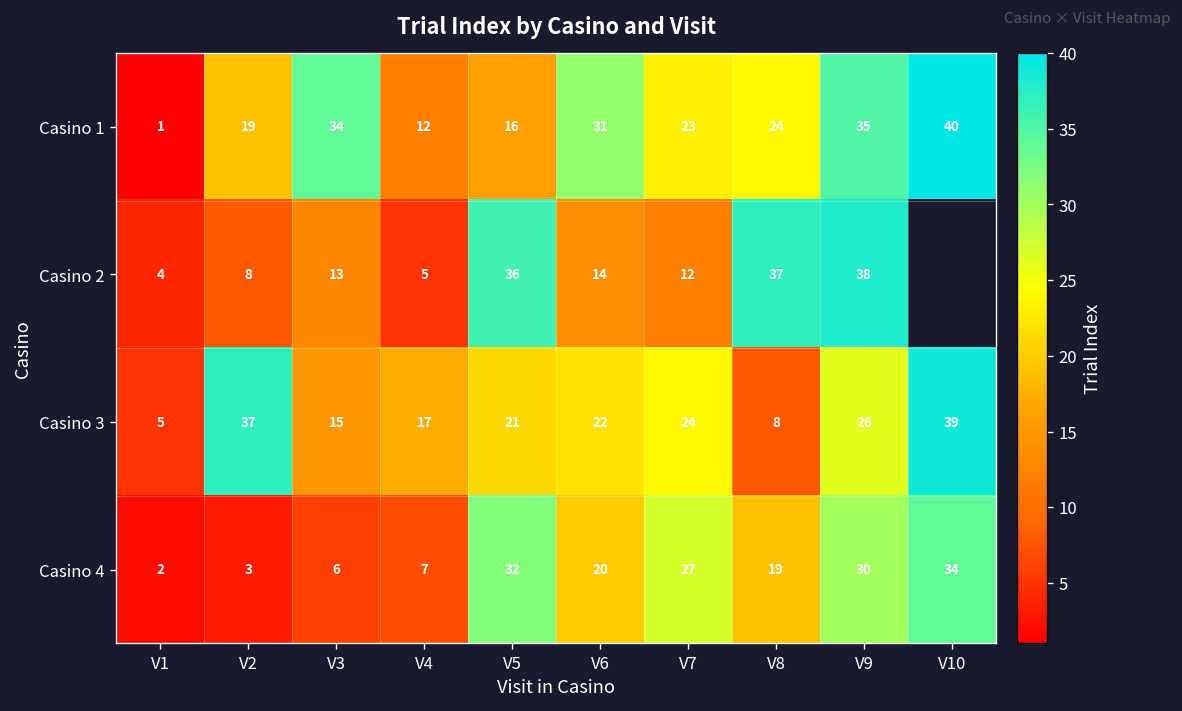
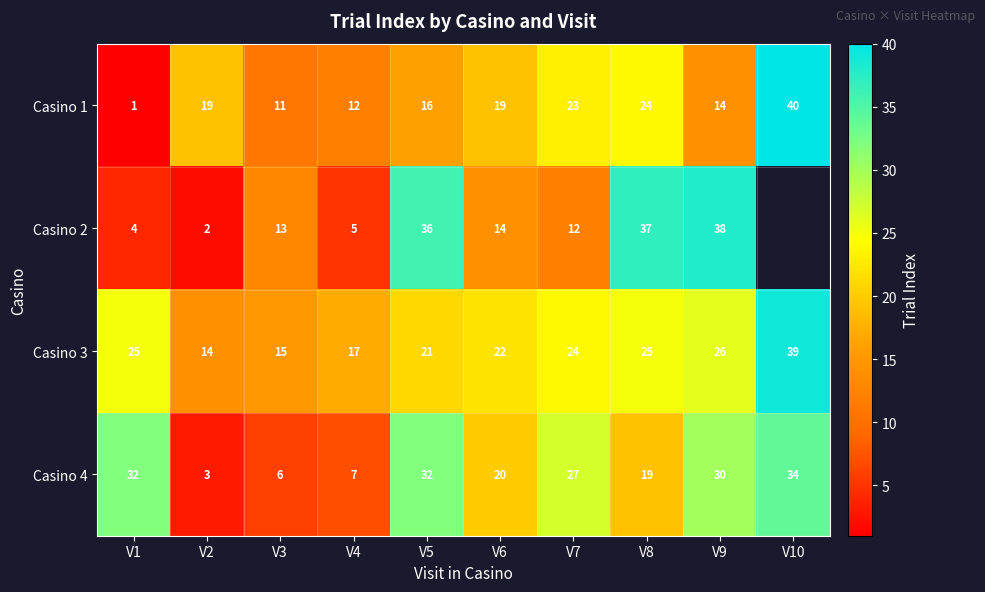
Casino 1, V3: 34 -> 11
Casino 1, V6: 31 -> 19
Casino 1, V9: 35 -> 14
Casino 2, V2: 8 -> 2
Casino 3, V1: 5 -> 25
Casino 3, V2: 37 -> 14
Casino 3, V8: 8 -> 25
Casino 4, V1: 2 -> 32
